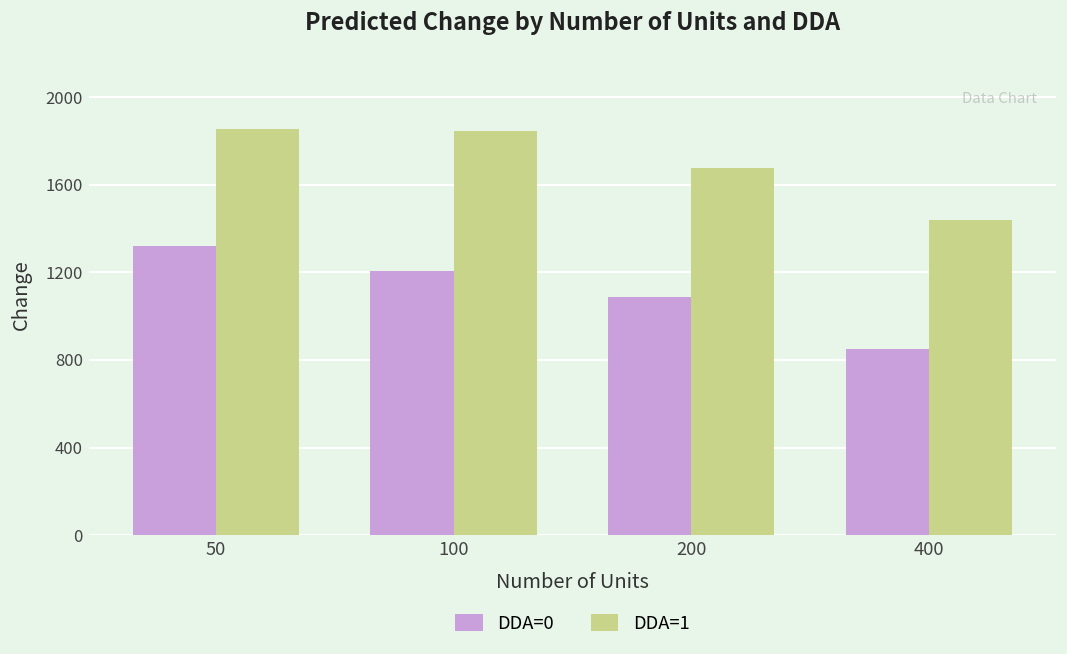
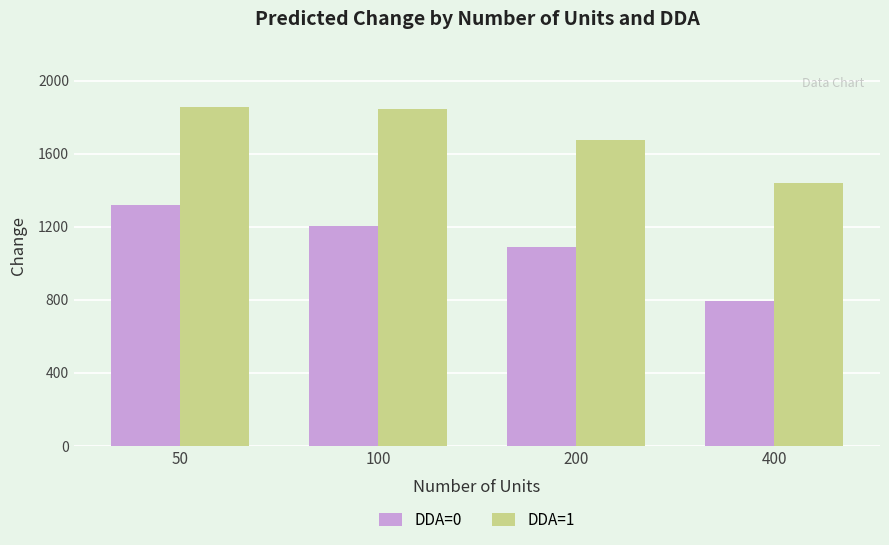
DDA=0, 400: 850 -> 790
